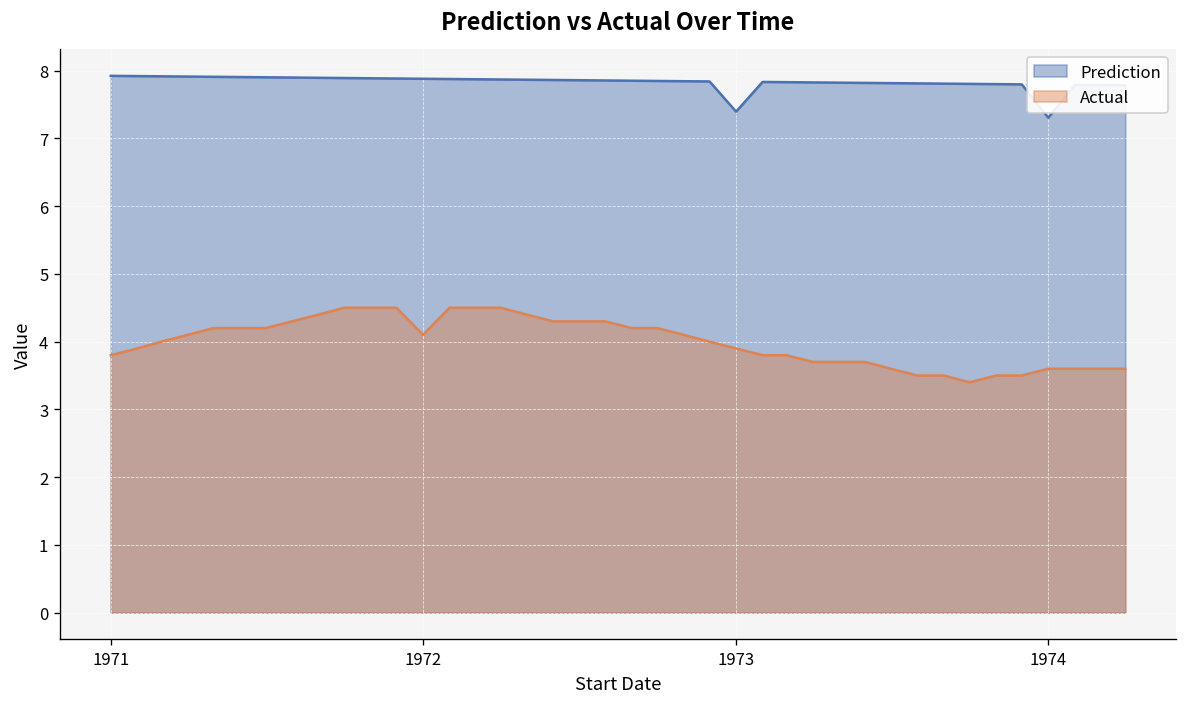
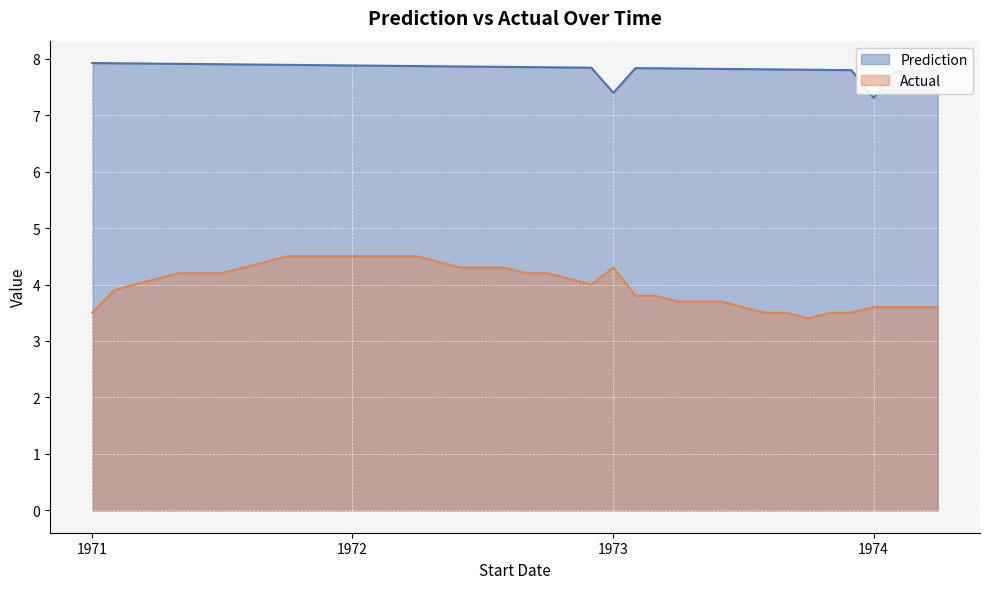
Actual, 1971: 3.8 -> 3.5
Actual, 1972: 4.1 -> 4.5
Actual, 1973: 3.9 -> 4.3
